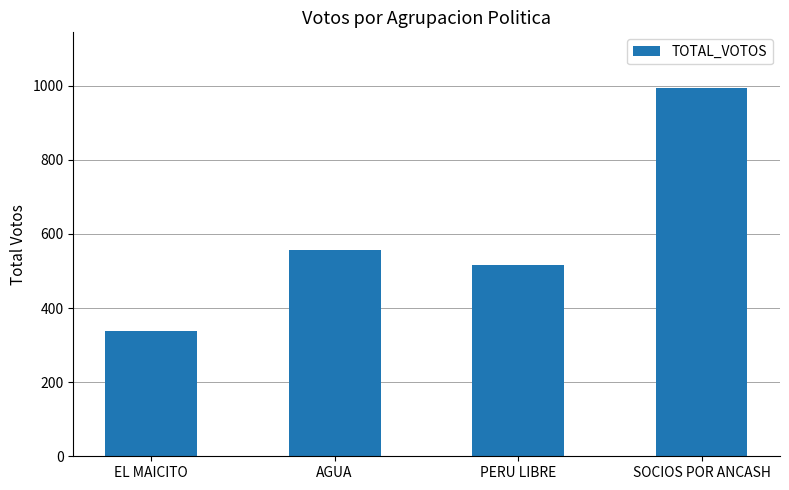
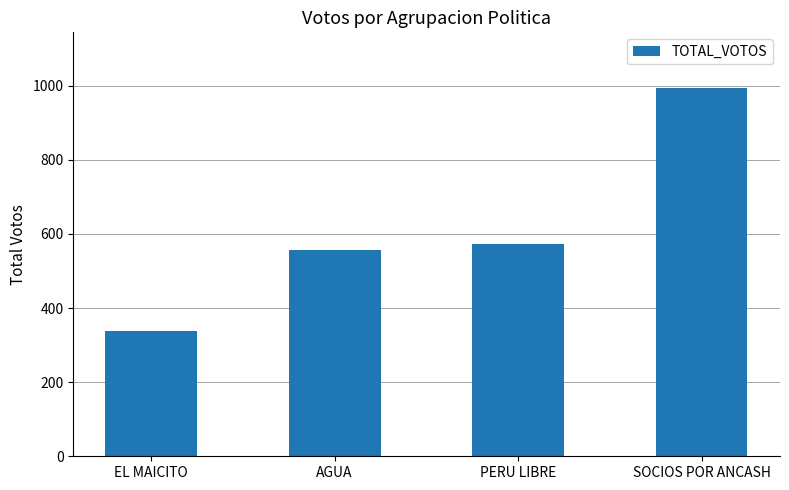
PERU LIBRE: 520 -> 570
